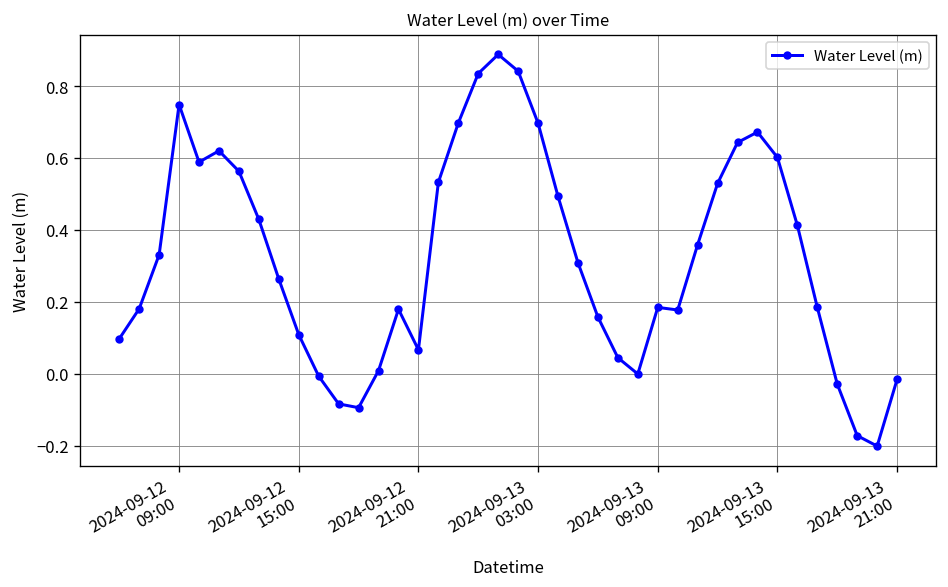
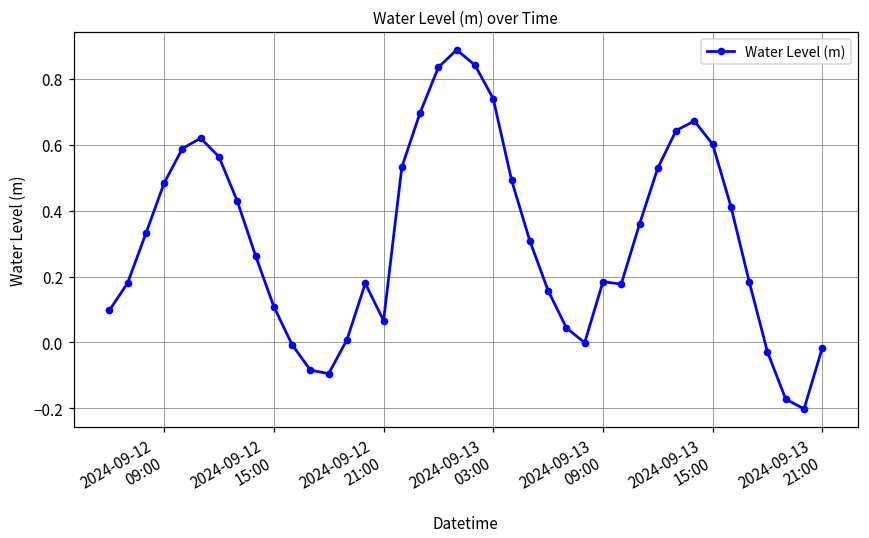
2024-09-12 09:00: 0.75 -> 0.48
2024-09-13 03:00: 0.70 -> 0.74
